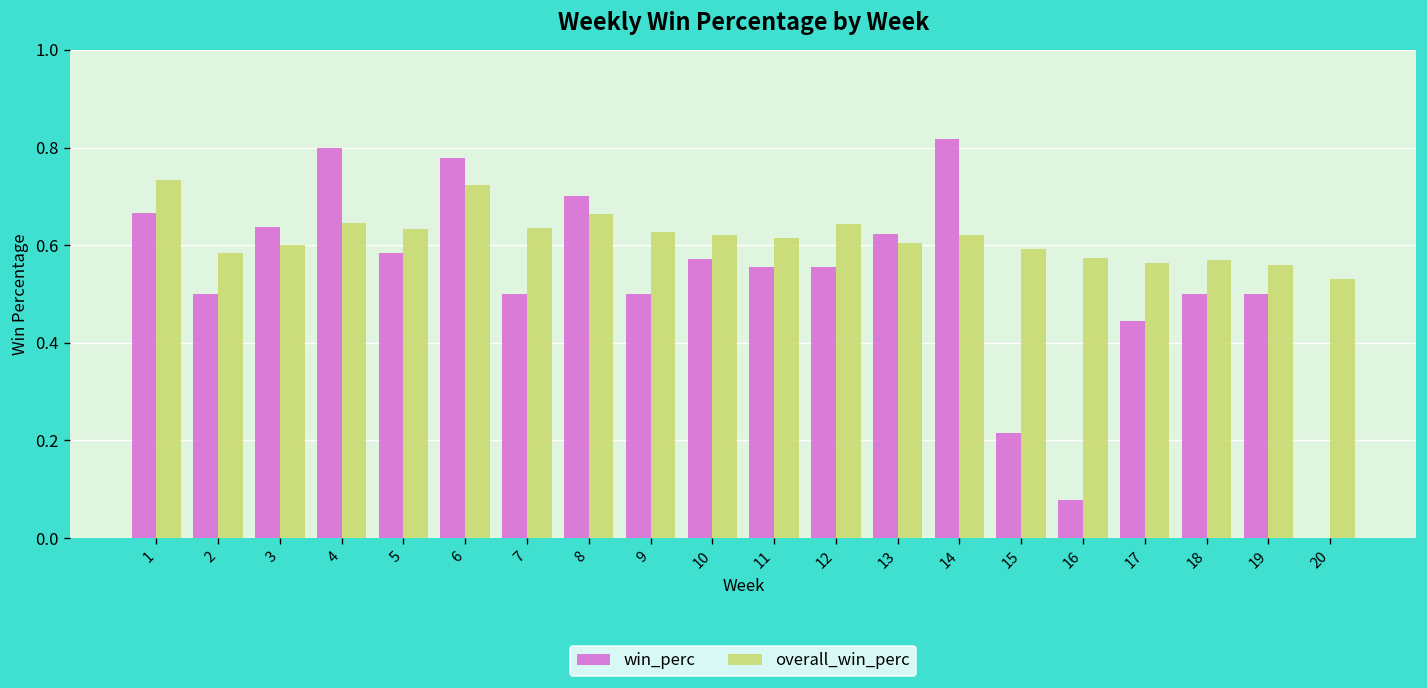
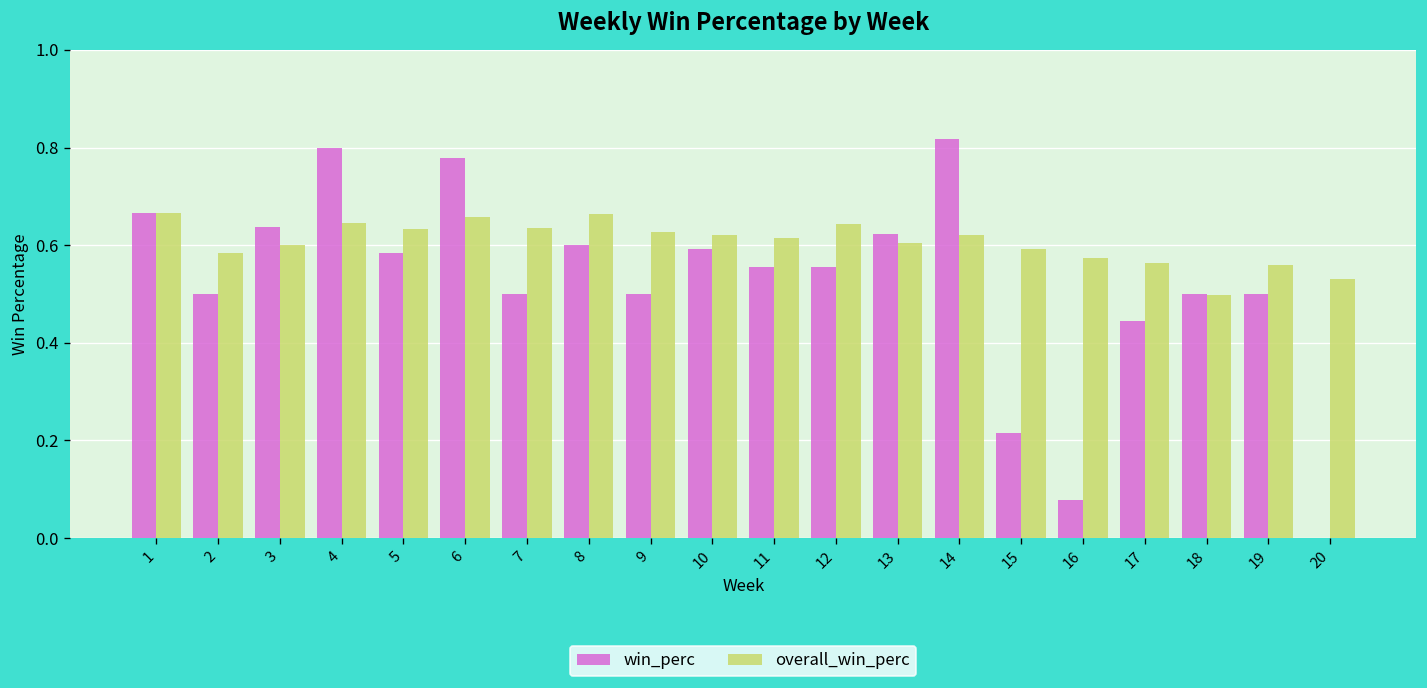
overall_win_perc, 1: 0.73 -> 0.67
overall_win_perc, 6: 0.72 -> 0.66
win_perc, 8: 0.7 -> 0.6
win_perc, 10: 0.57 -> 0.59
overall_win_perc, 18: 0.57 -> 0.50
